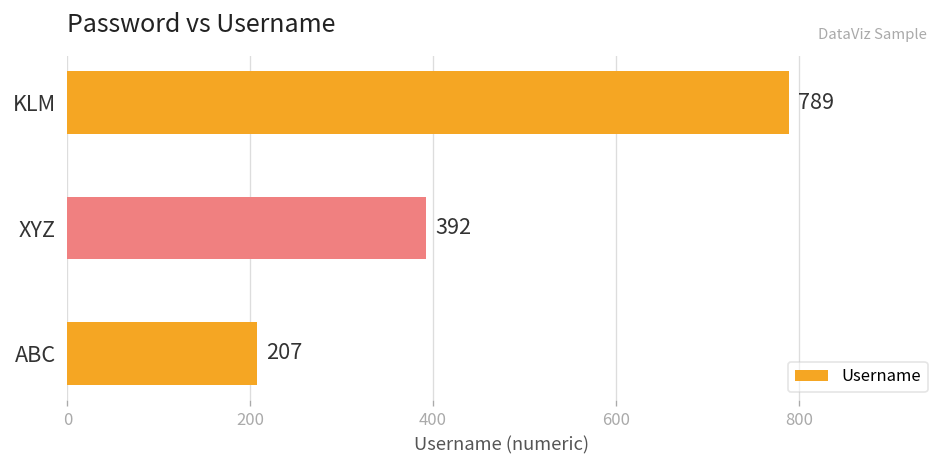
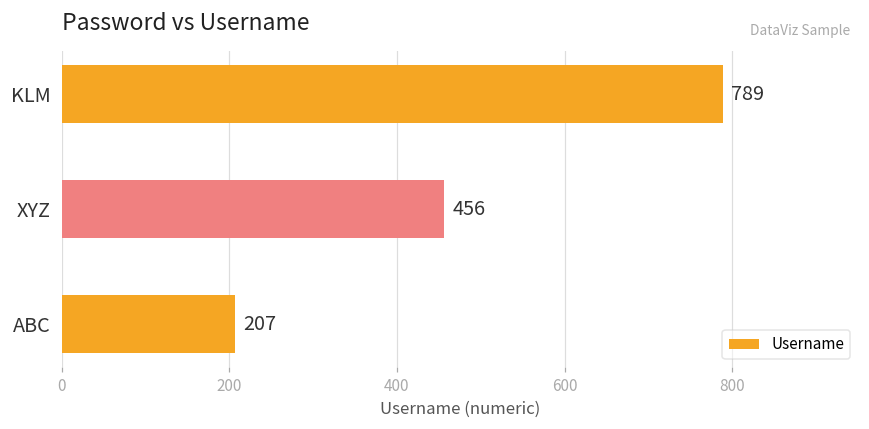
XYZ: 392 -> 456
